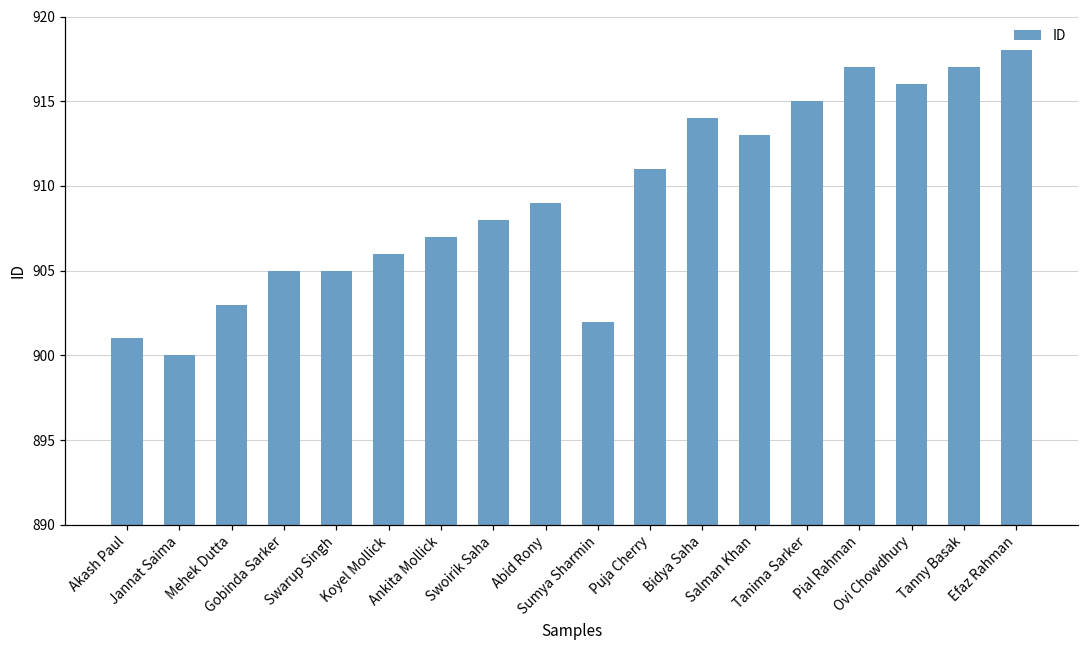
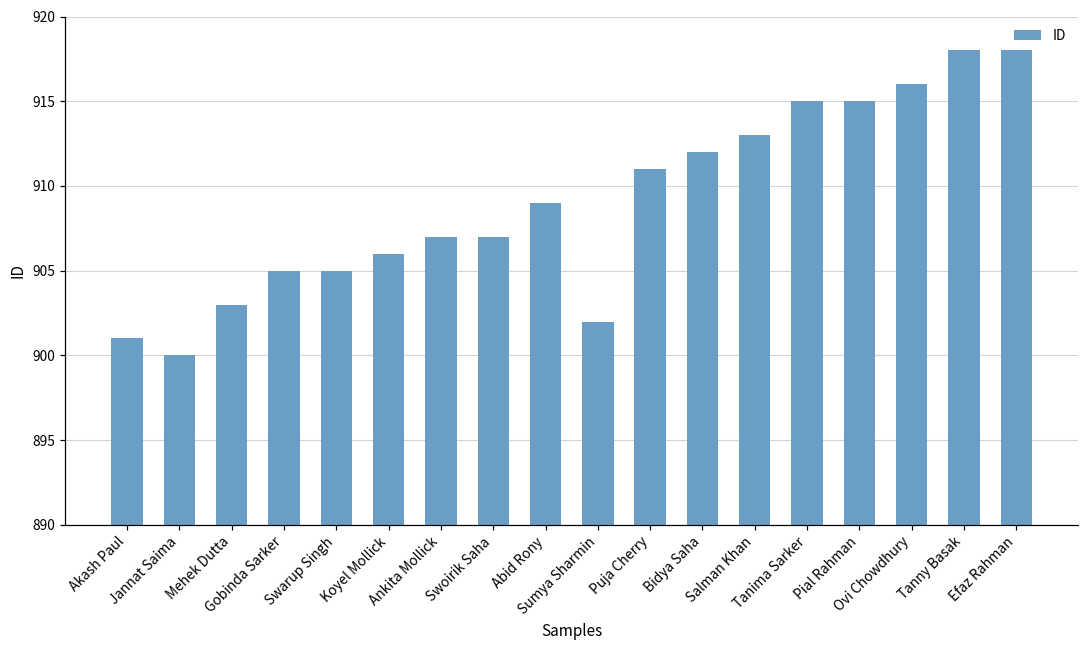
Swoirik Saha: 908 -> 907
Bidya Saha: 914 -> 912
Pial Rahman: 917 -> 915
Tanny Basak: 917 -> 918
